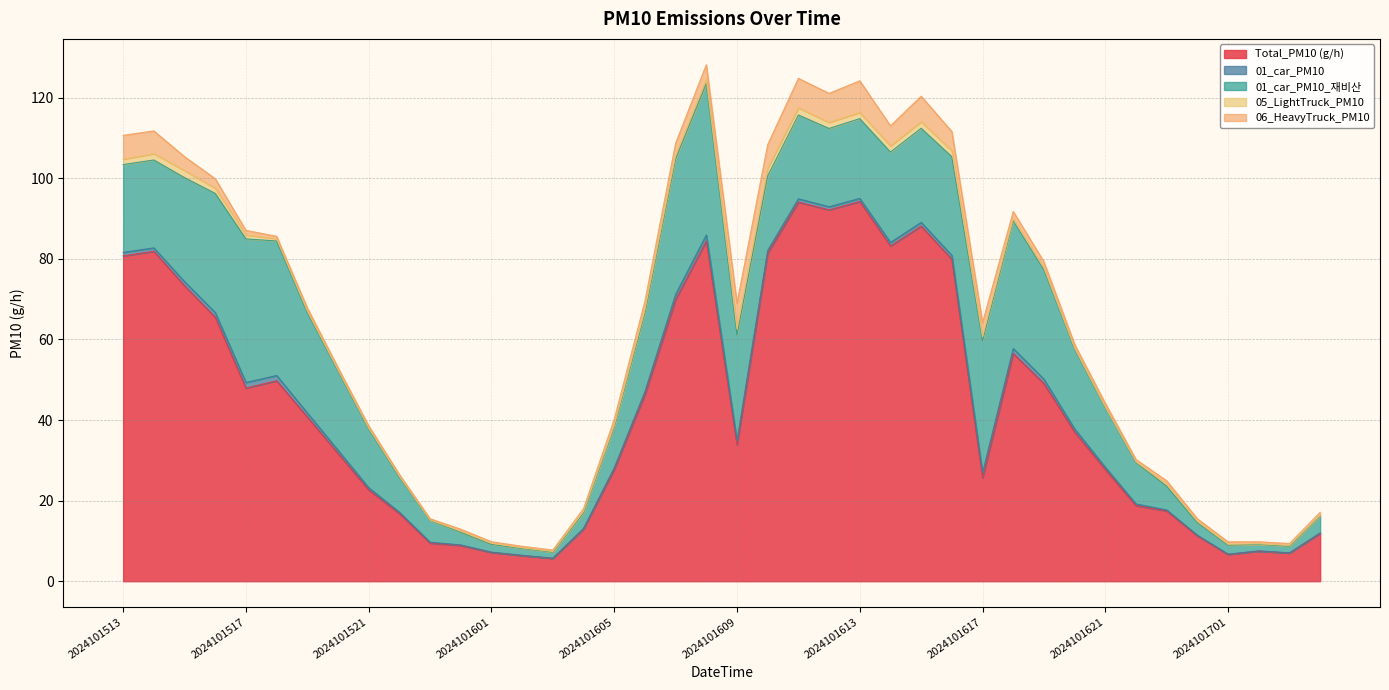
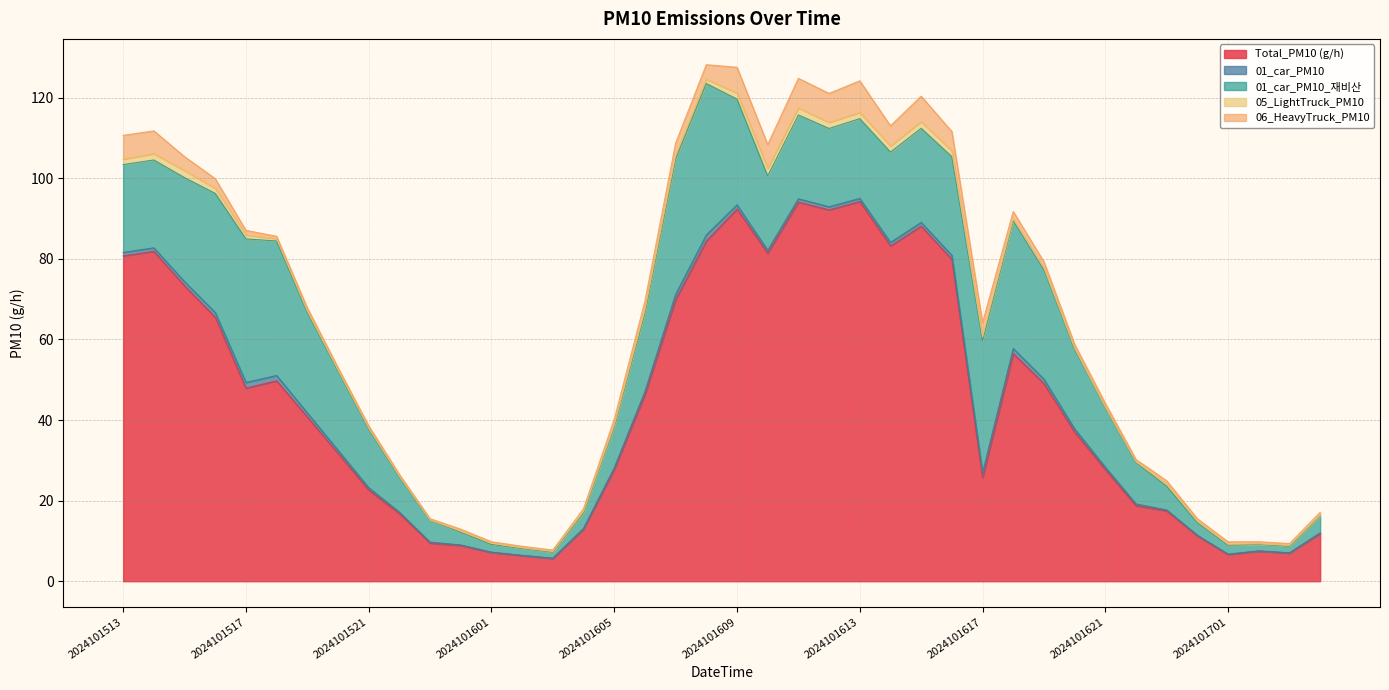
Total_PM10 (g/h), 2024101609: 34 -> 92
